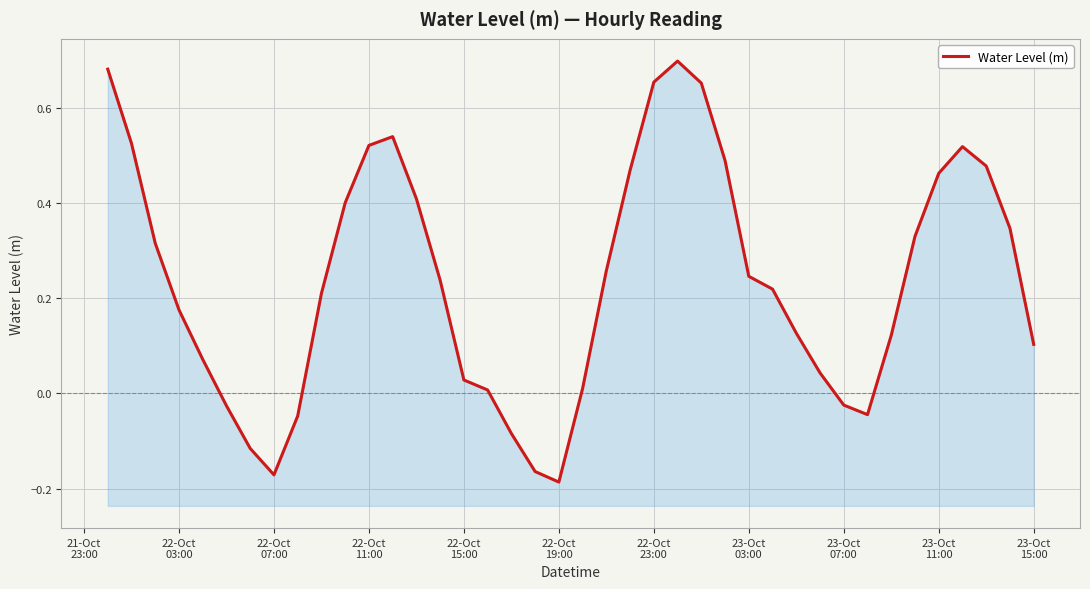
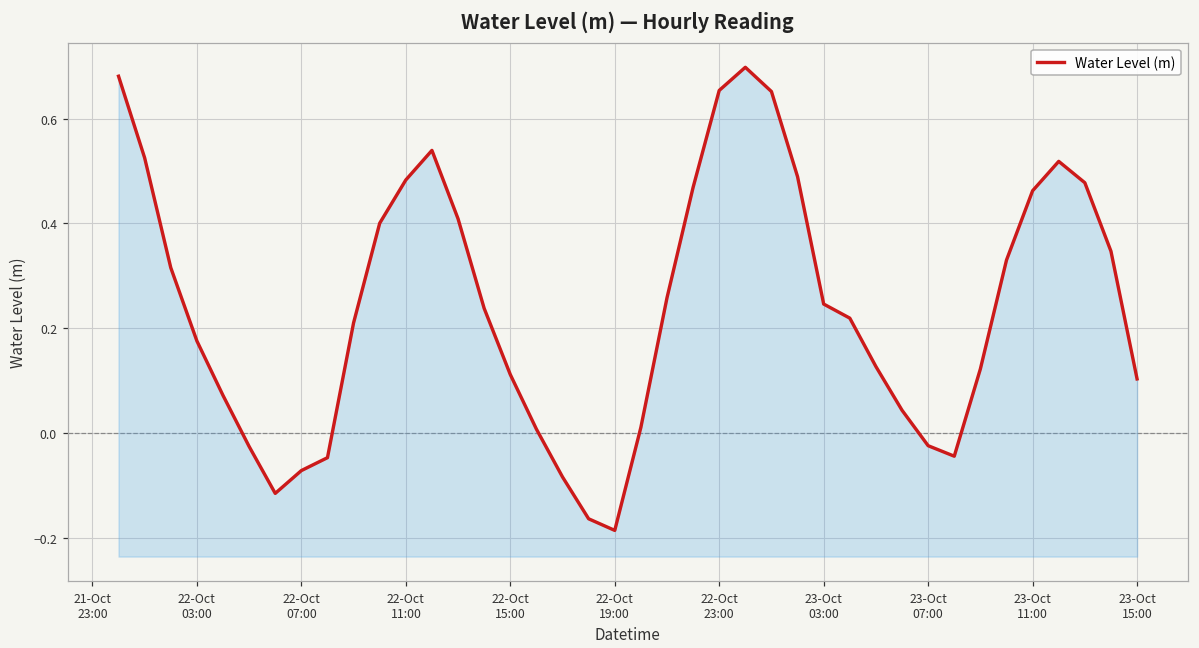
22-Oct 07:00: -0.17 -> -0.07
22-Oct 11:00: 0.52 -> 0.48
22-Oct 15:00: 0.03 -> 0.11
